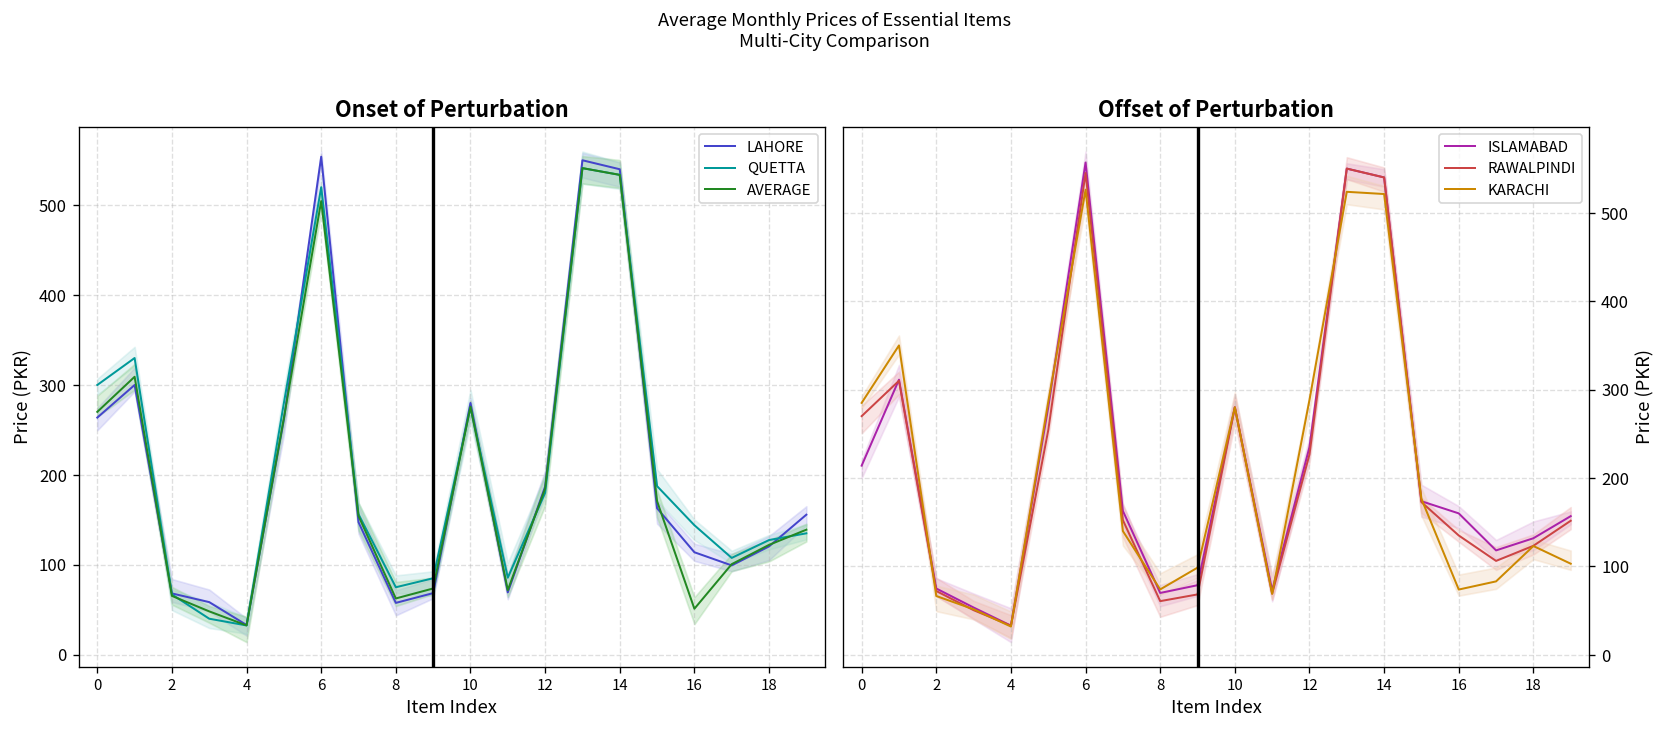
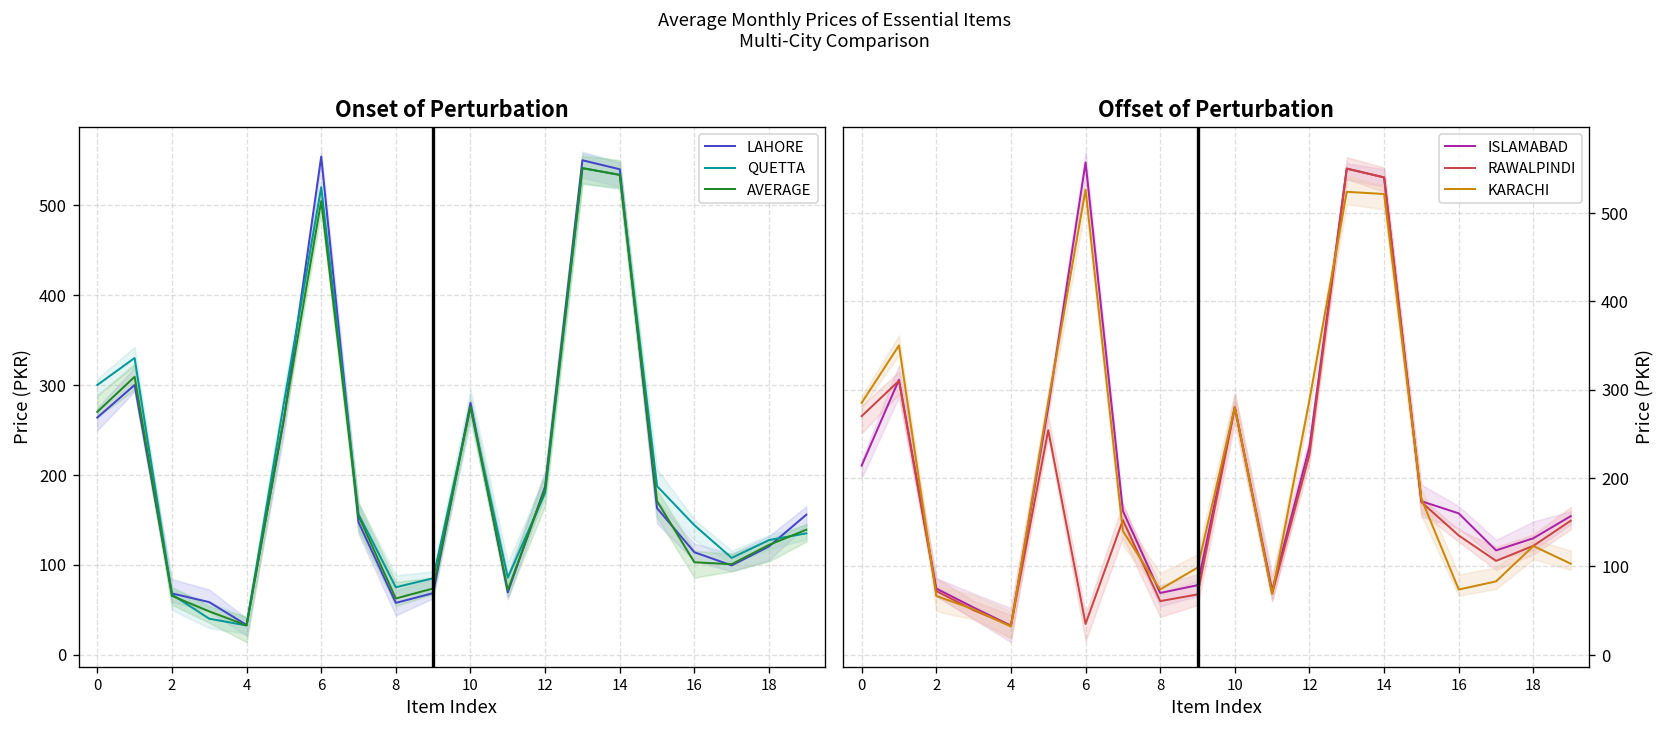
Onset of Perturbation, AVERAGE, 16: 50 -> 100
Offset of Perturbation, RAWALPINDI, 6: 550 -> 40
